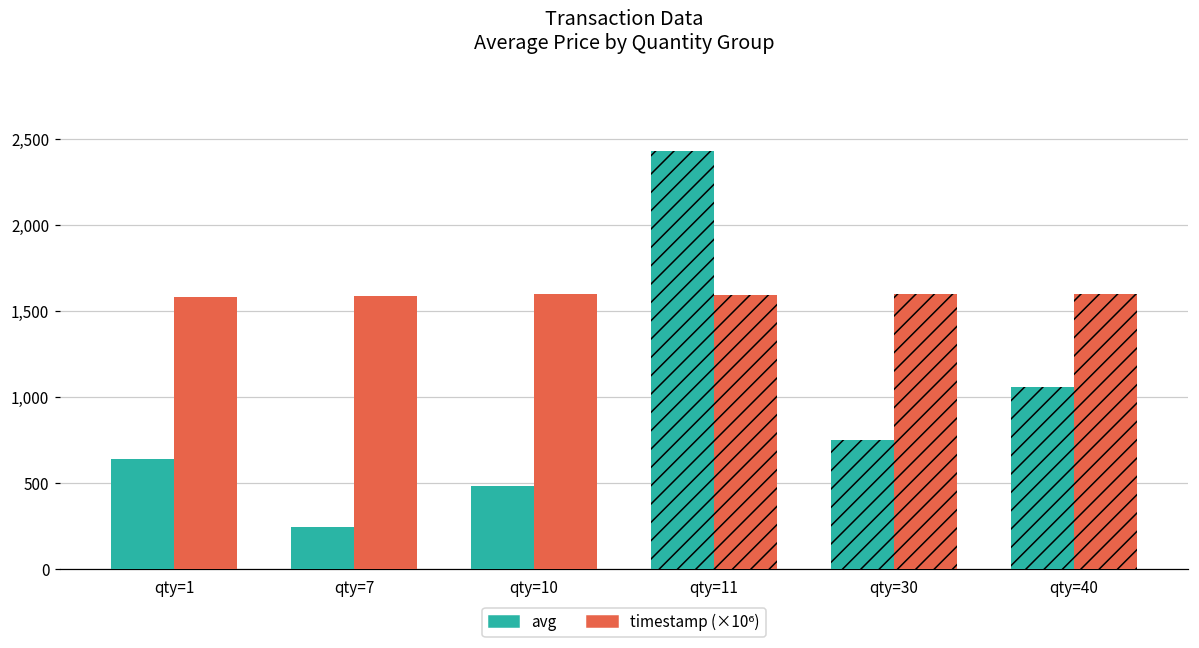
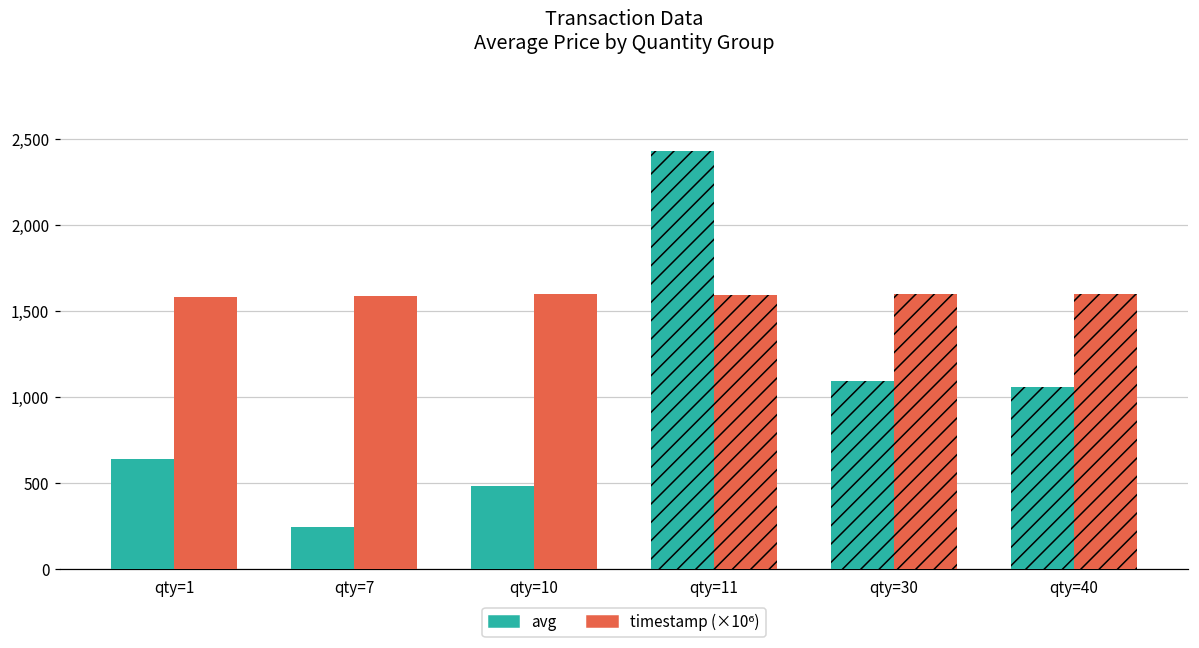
avg, qty=30: 750 -> 1,090
